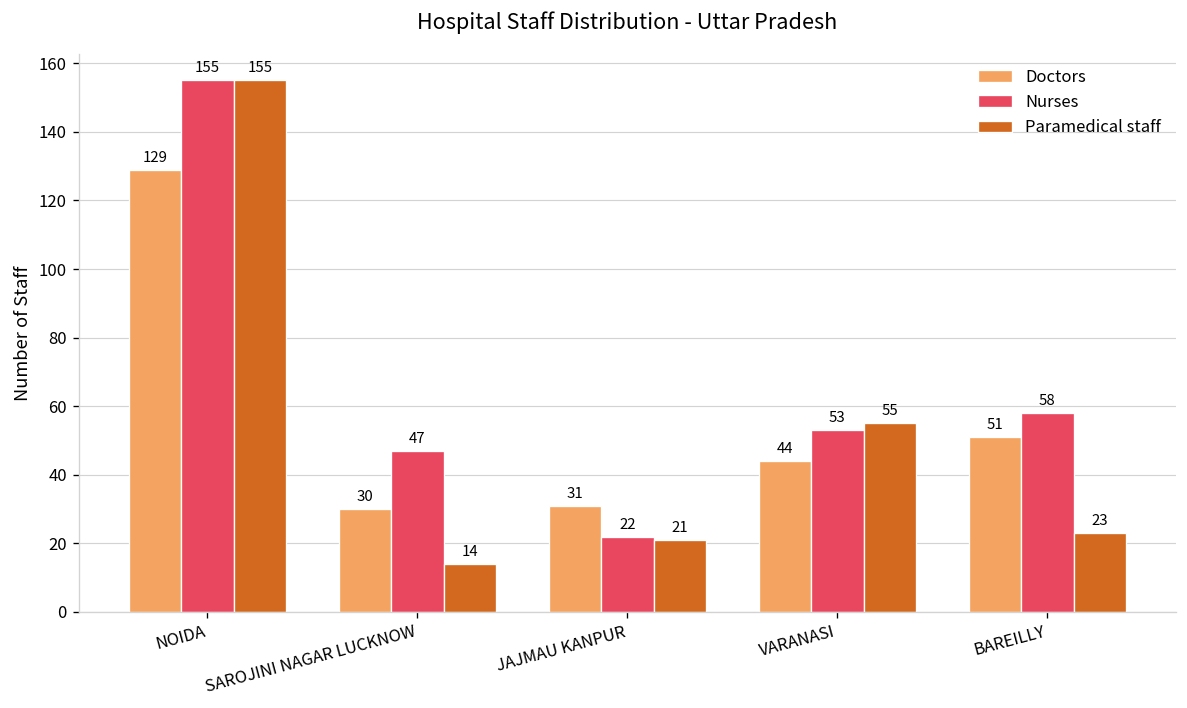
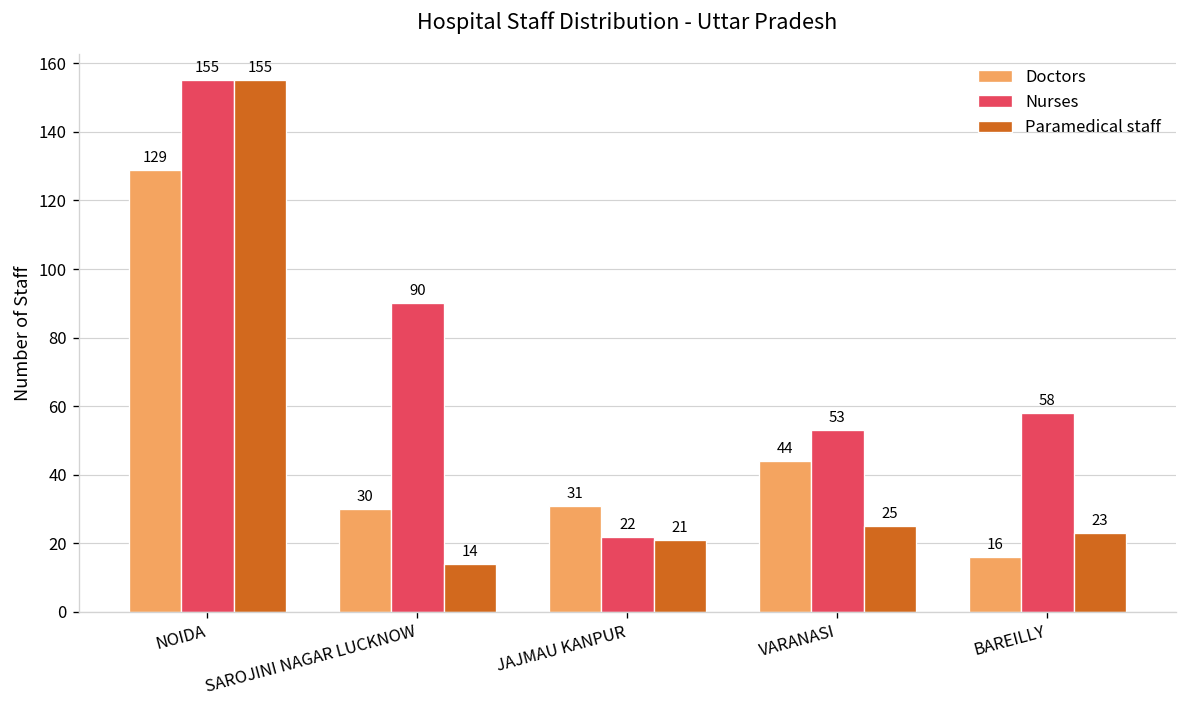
Nurses, SAROJINI NAGAR LUCKNOW: 47 -> 90
Paramedical staff, VARANASI: 55 -> 25
Doctors, BAREILLY: 51 -> 16
